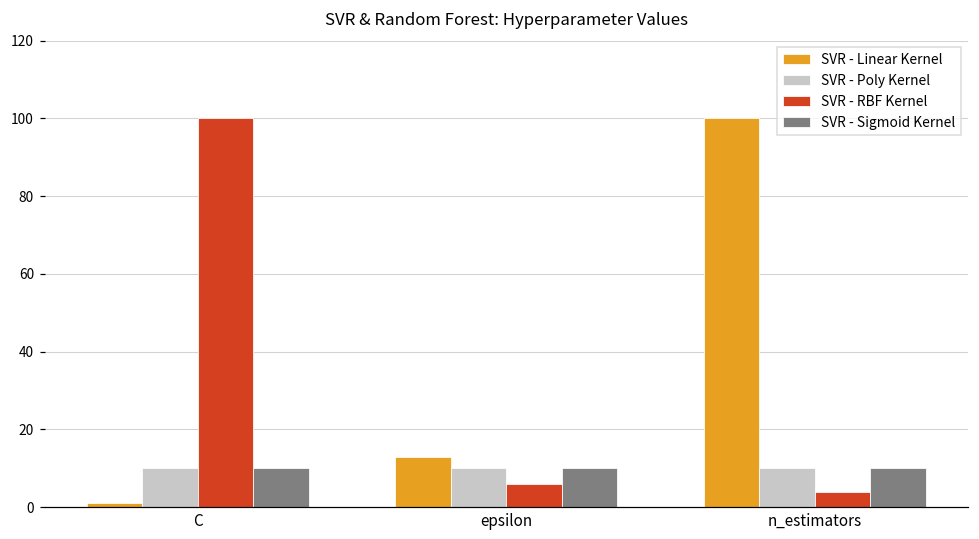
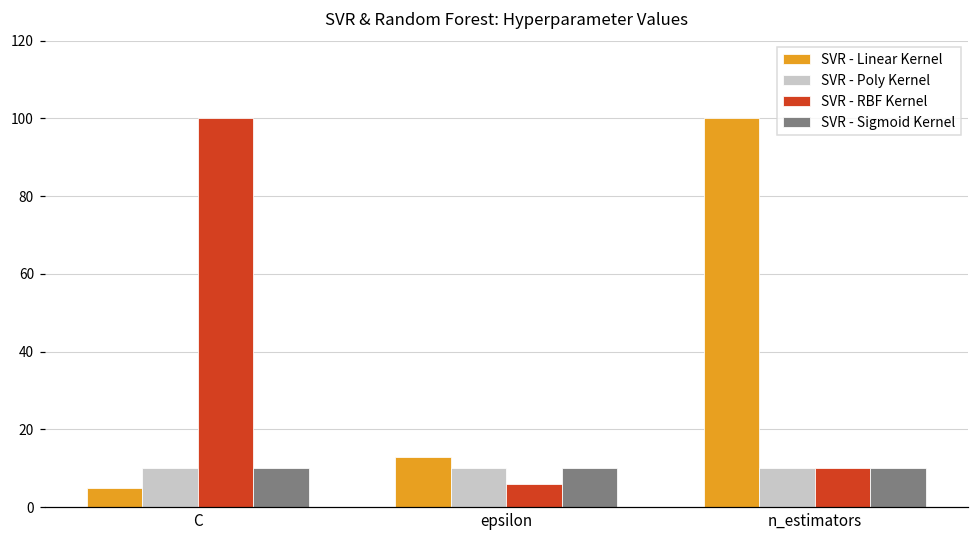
SVR - Linear Kernel, C: 1 -> 5
SVR - RBF Kernel, n_estimators: 4 -> 10
